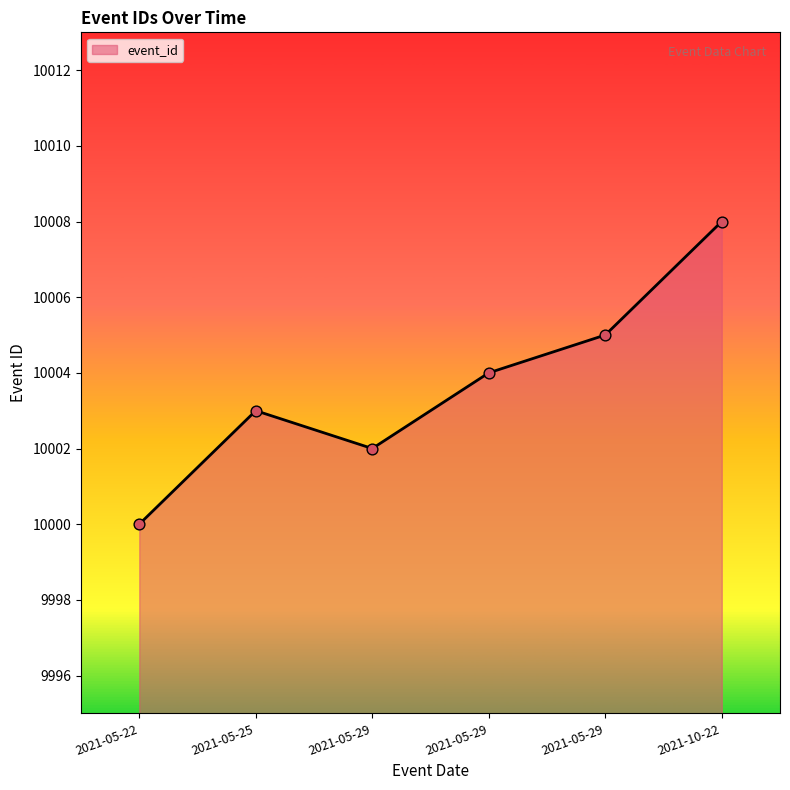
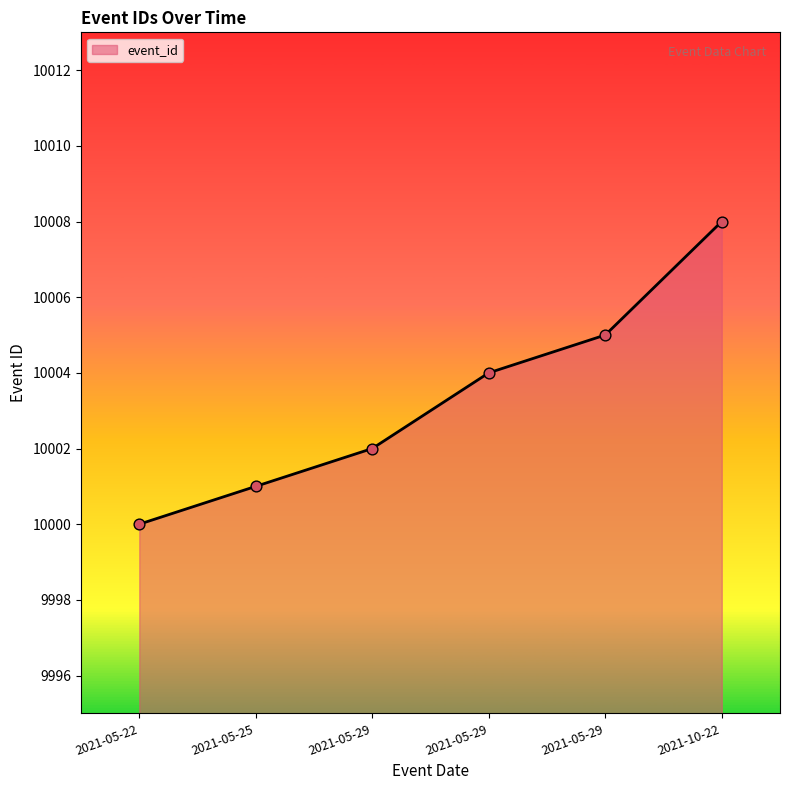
2021-05-25: 10003 -> 10001
